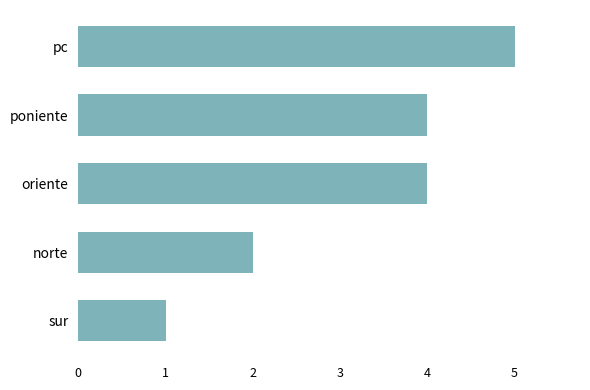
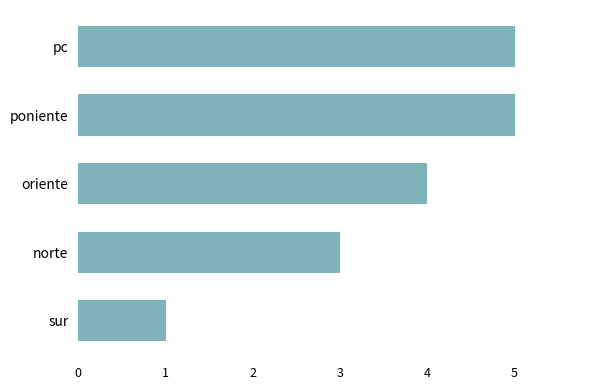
poniente: 4 -> 5
norte: 2 -> 3
